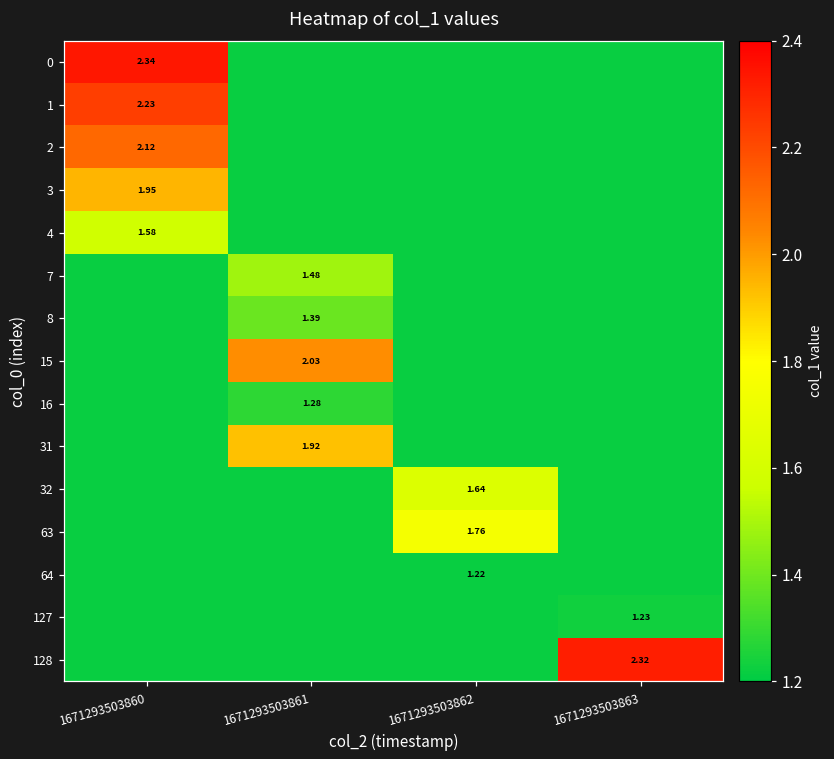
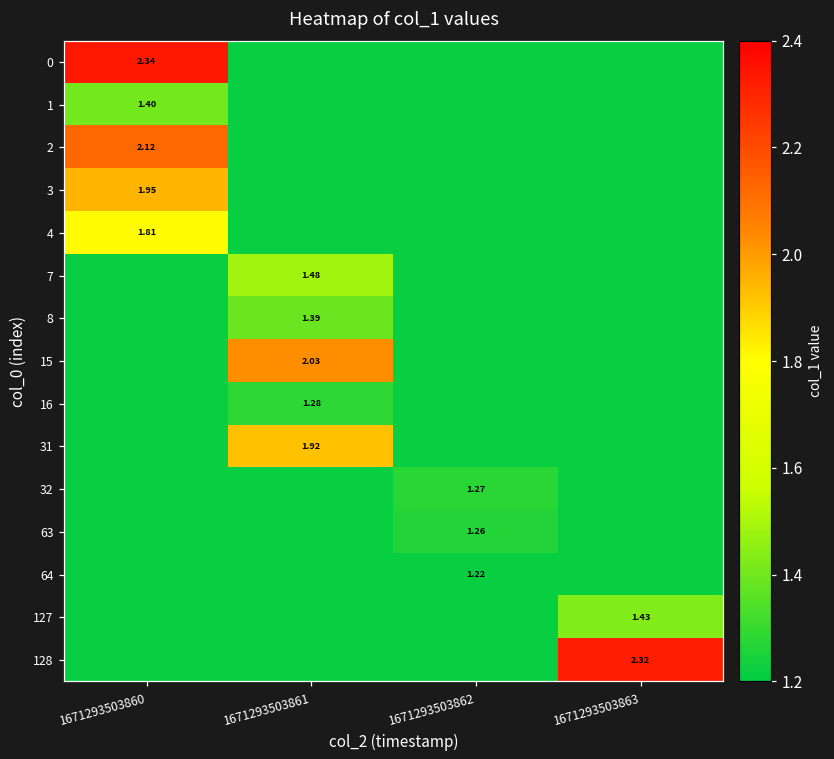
1, 1671293503860: 2.23 -> 1.40
4, 1671293503860: 1.58 -> 1.81
32, 1671293503862: 1.64 -> 1.27
63, 1671293503862: 1.76 -> 1.26
127, 1671293503863: 1.23 -> 1.43
